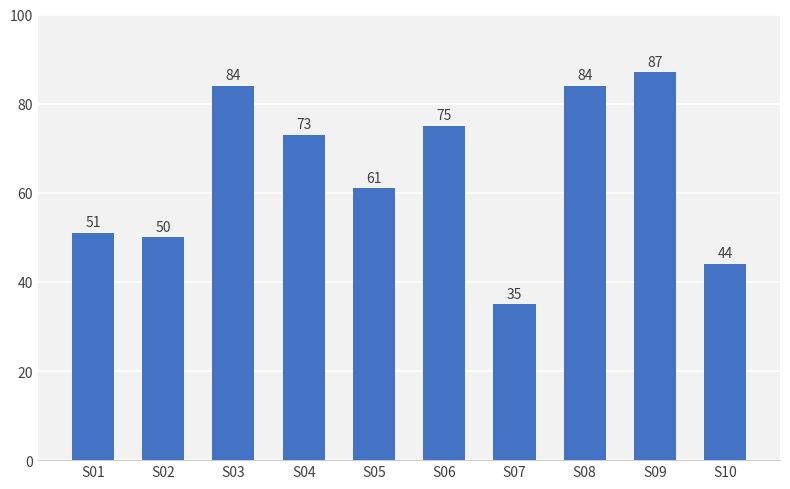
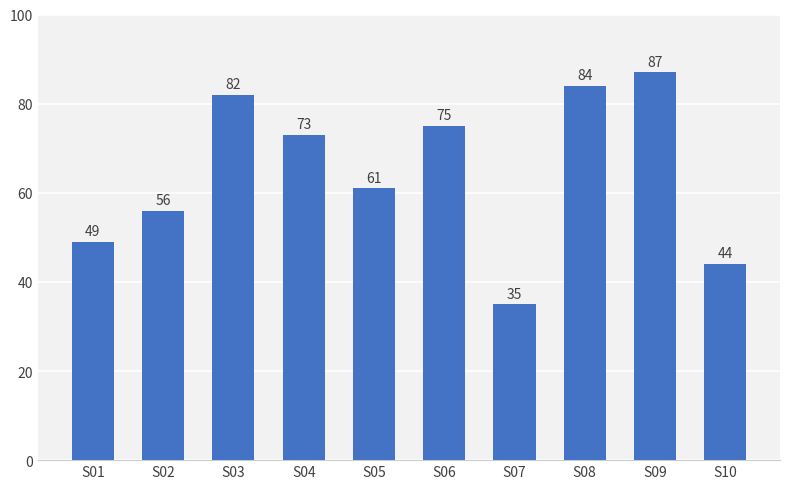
S01: 51 -> 49
S02: 50 -> 56
S03: 84 -> 82
